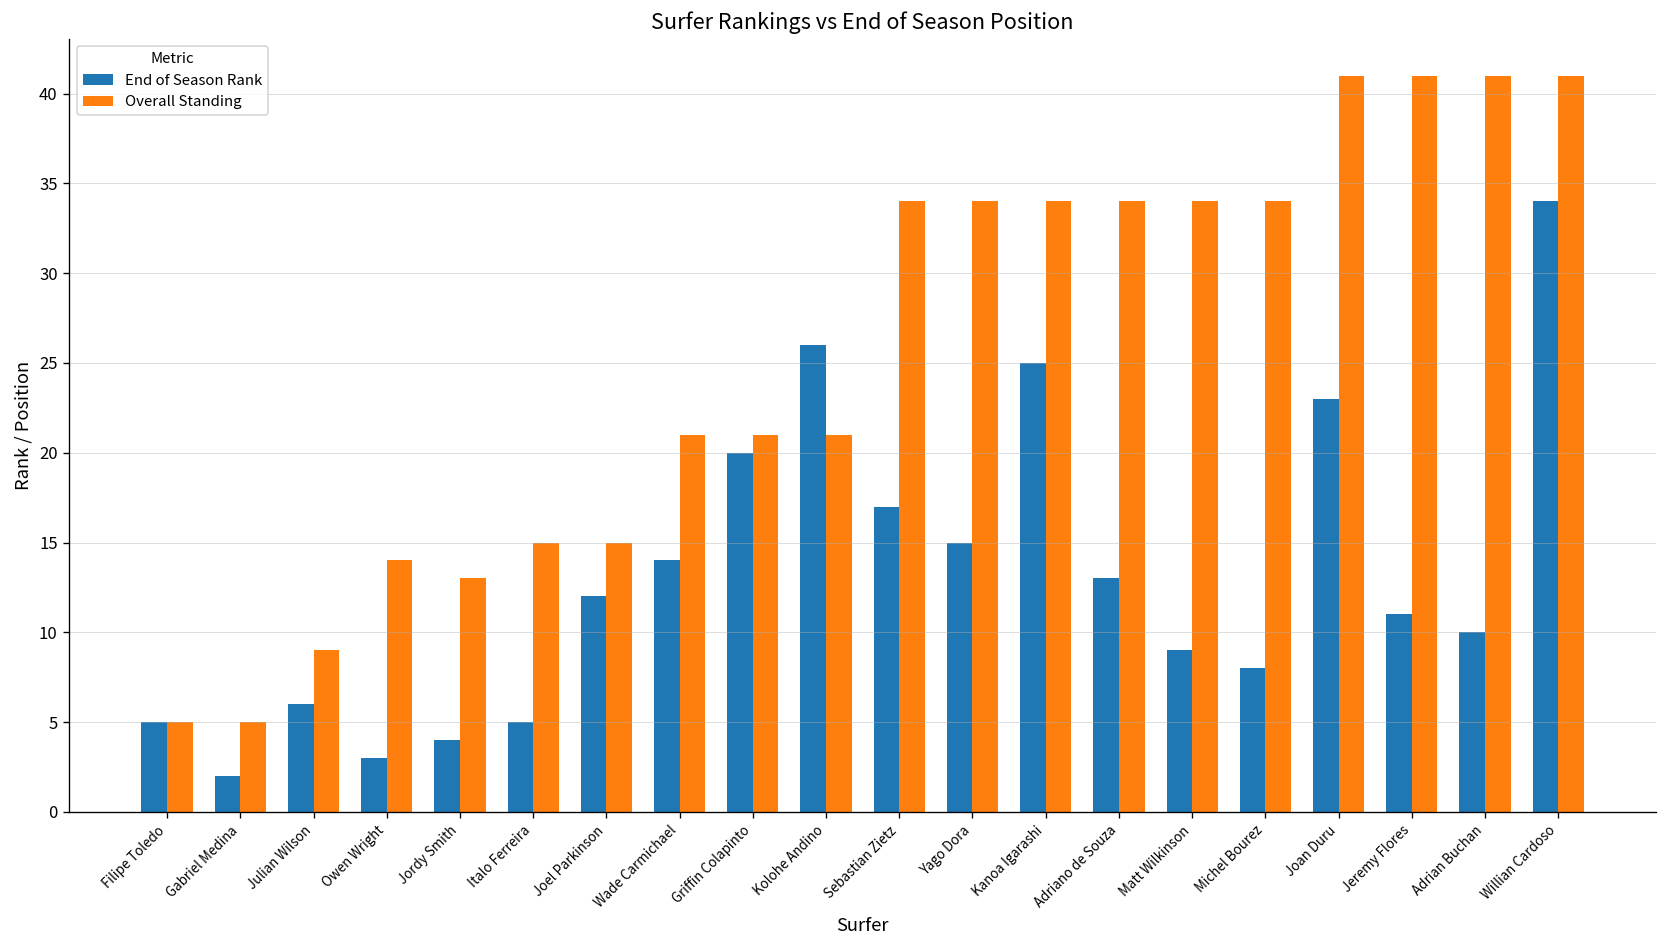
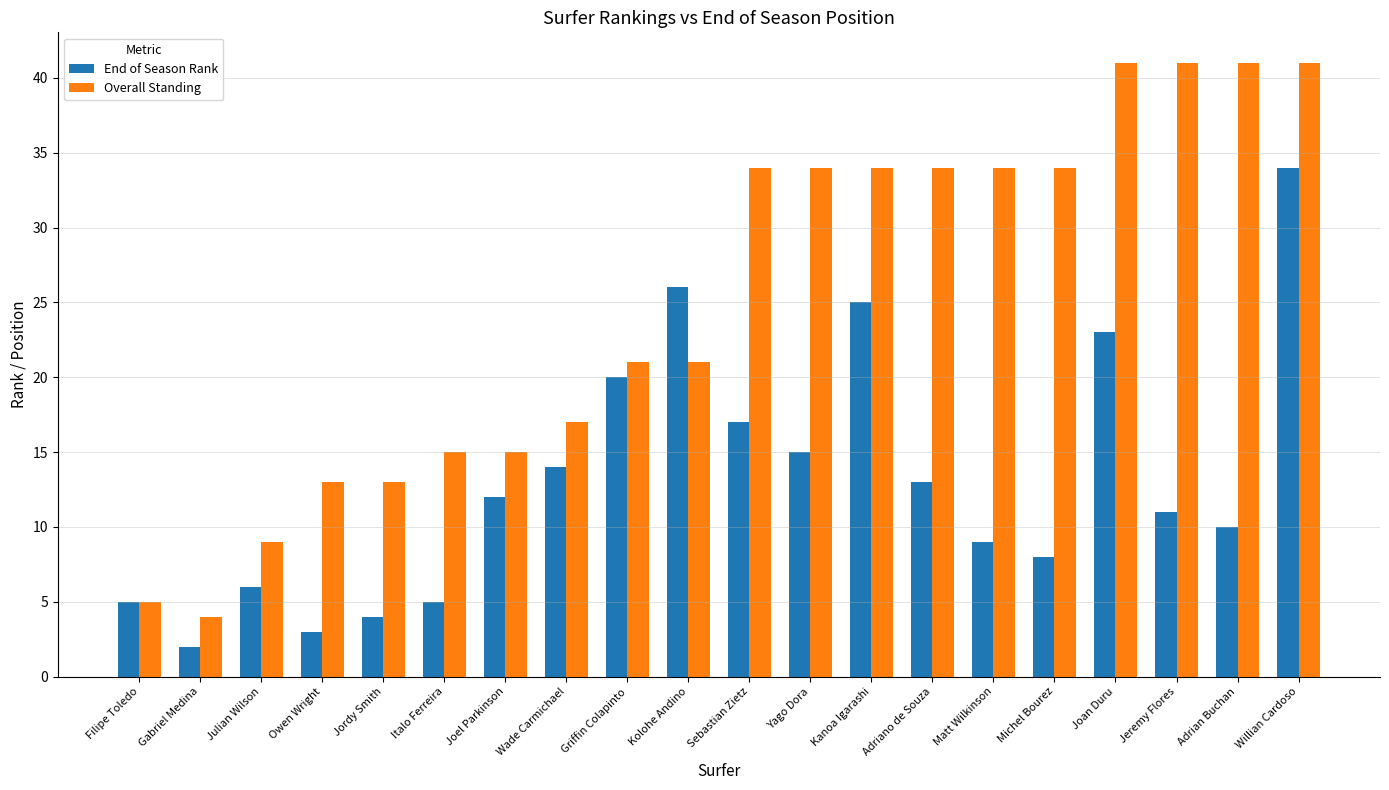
Overall Standing, Gabriel Medina: 5 -> 4
Overall Standing, Owen Wright: 14 -> 13
Overall Standing, Wade Carmichael: 21 -> 17
